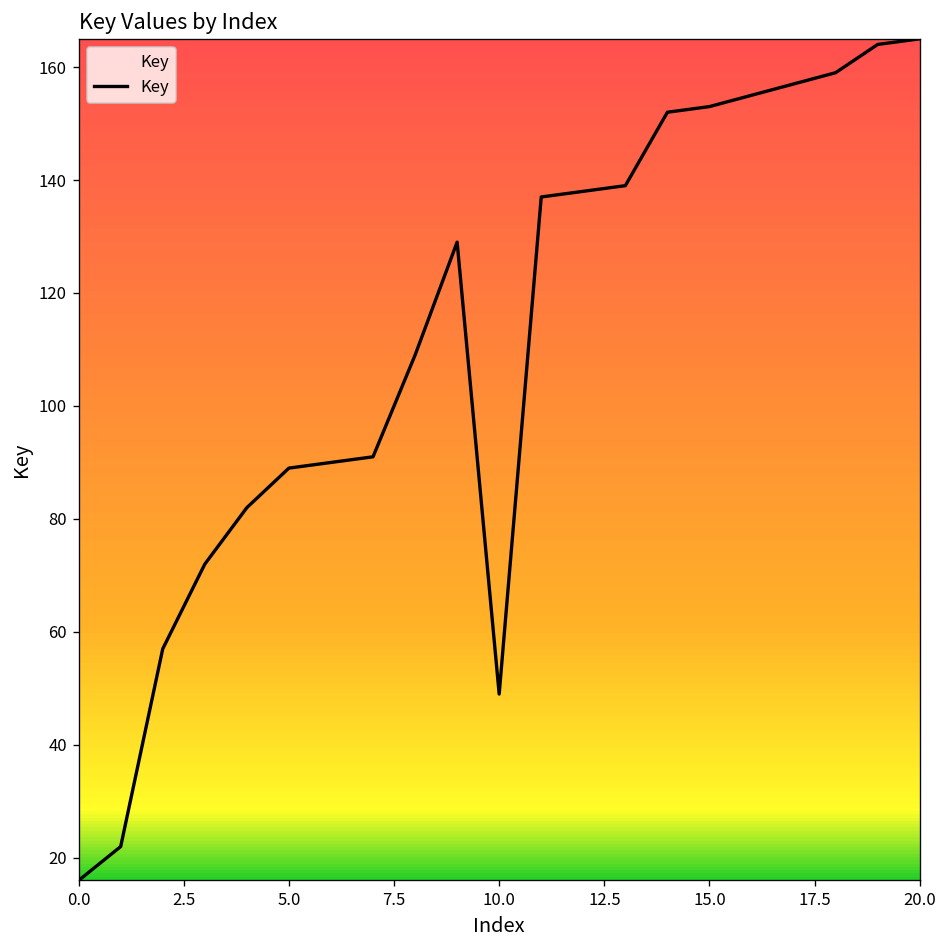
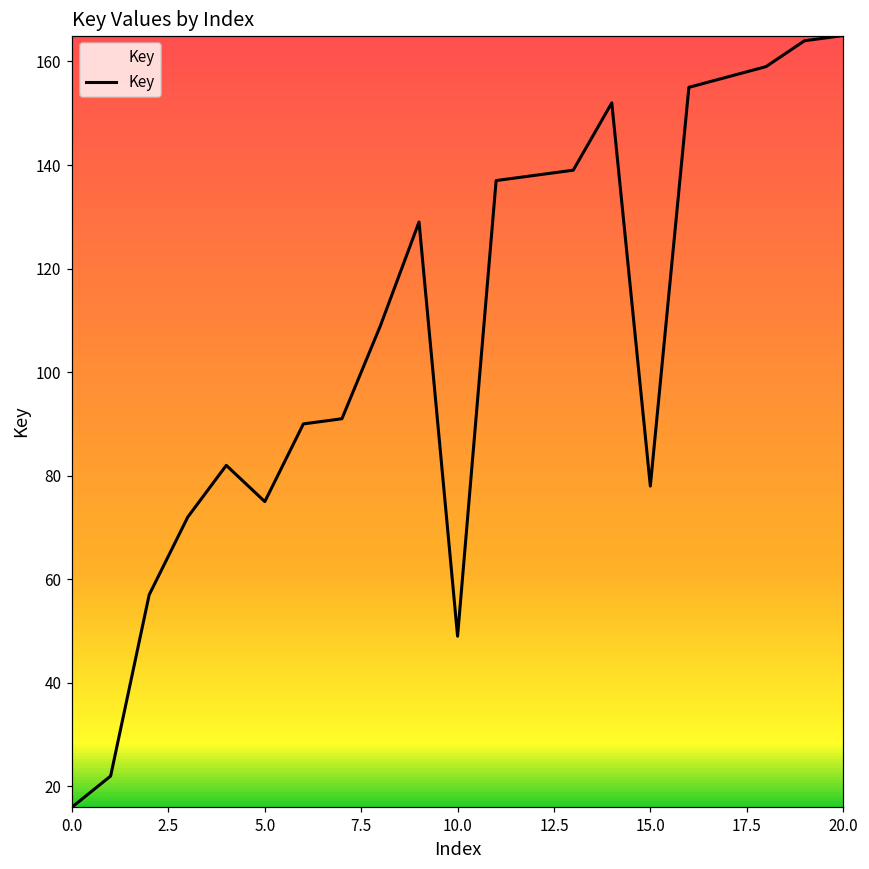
5.0: 89 -> 75
15.0: 153 -> 78
